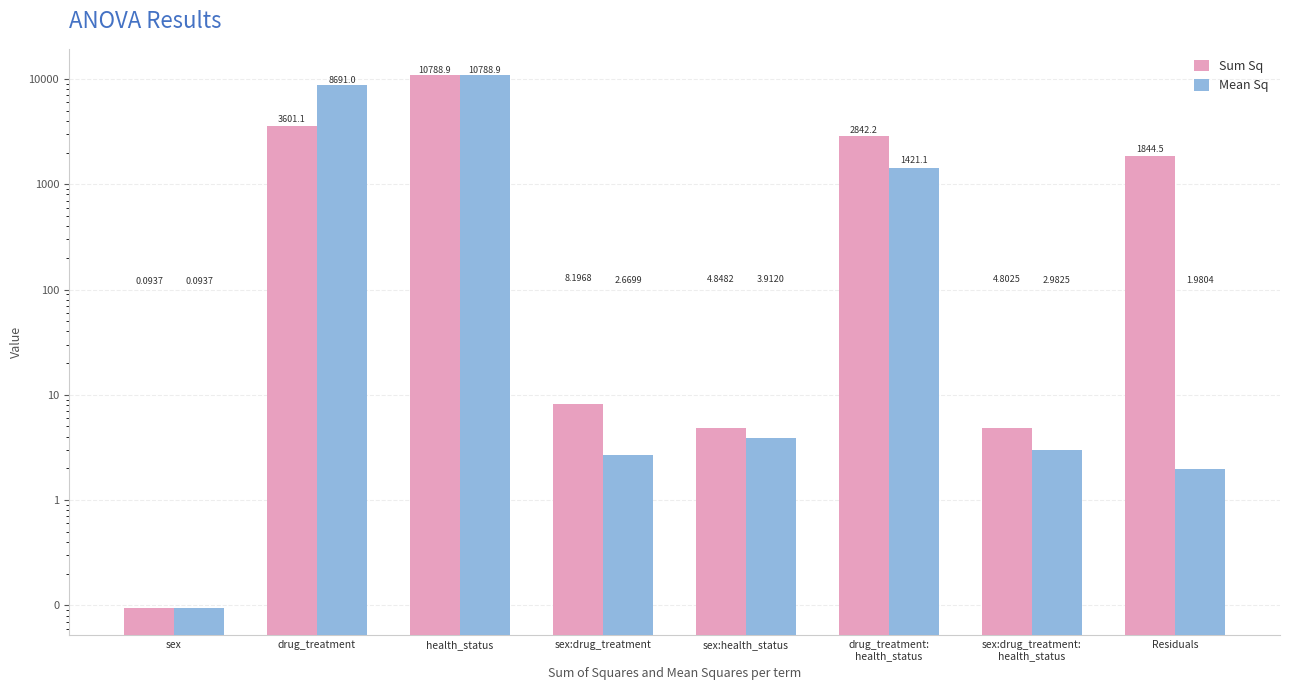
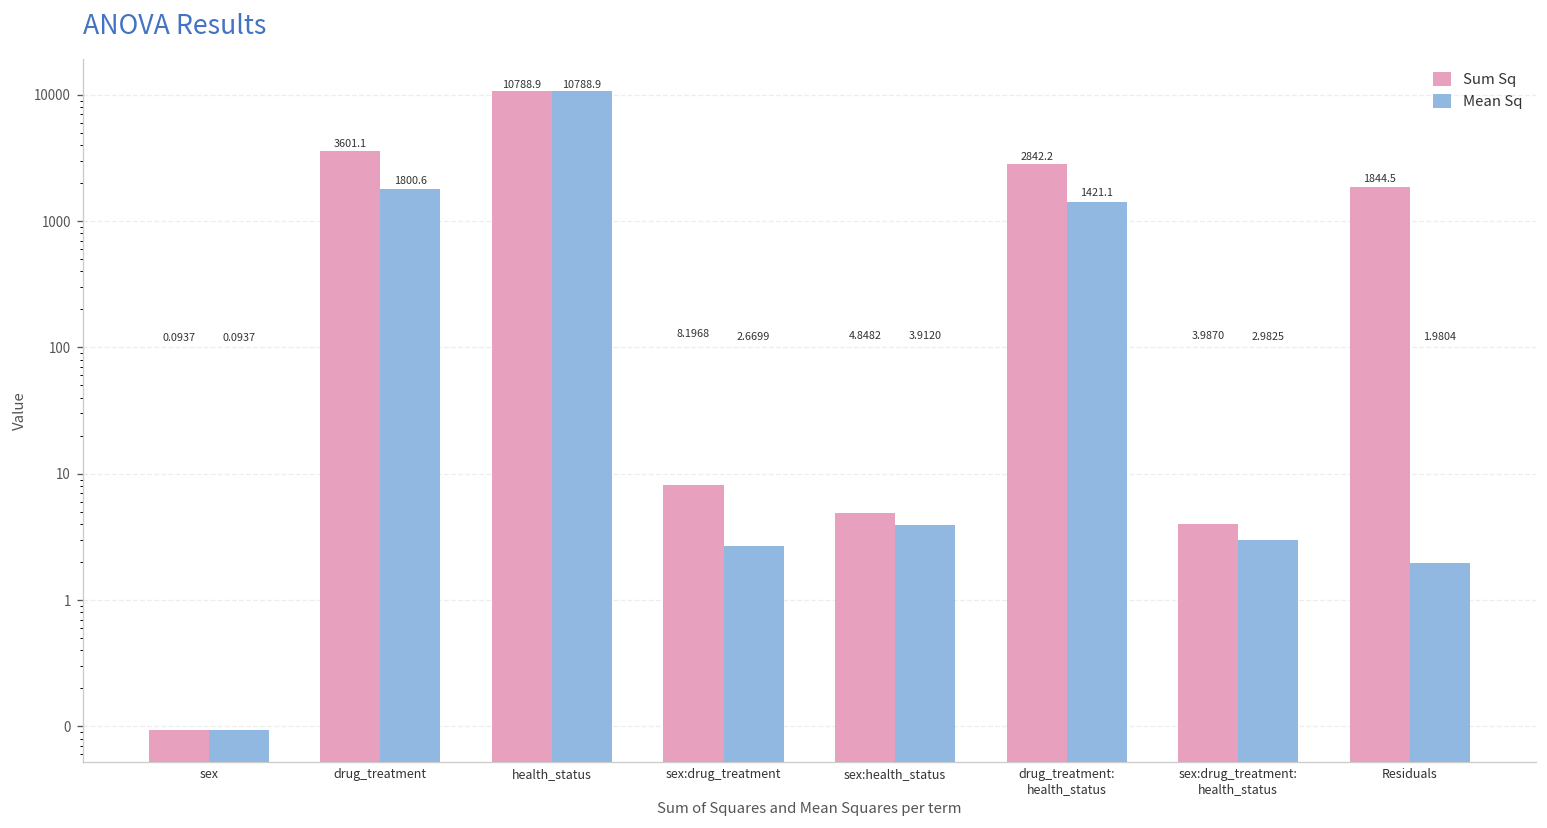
Mean Sq, drug_treatment: 8691.0 -> 1800.6
Sum Sq, sex:drug_treatment: health_status: 4.8025 -> 3.9870
